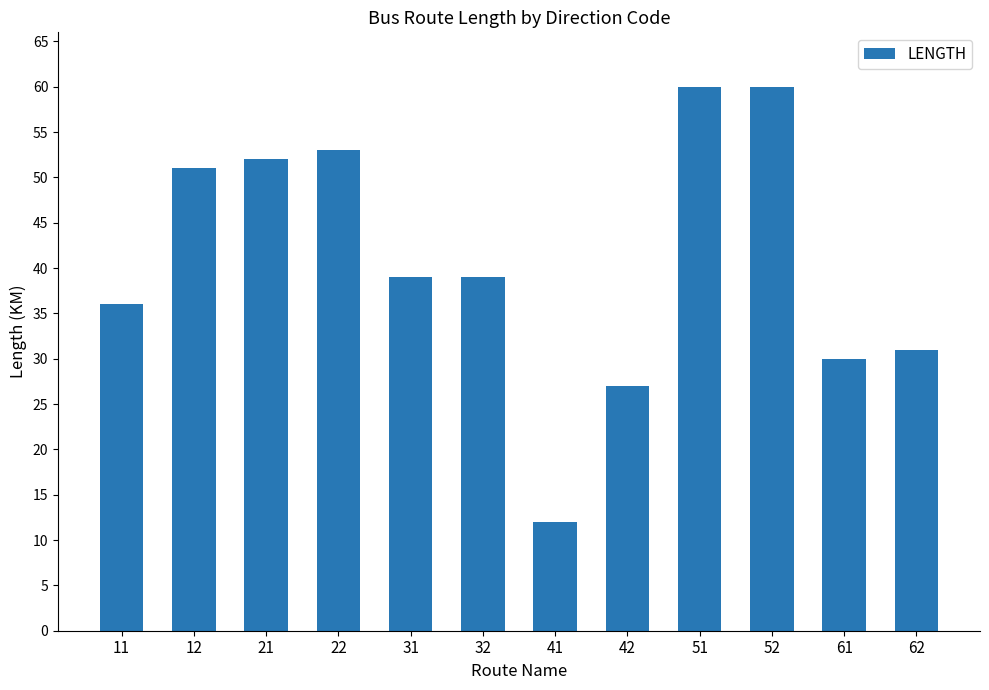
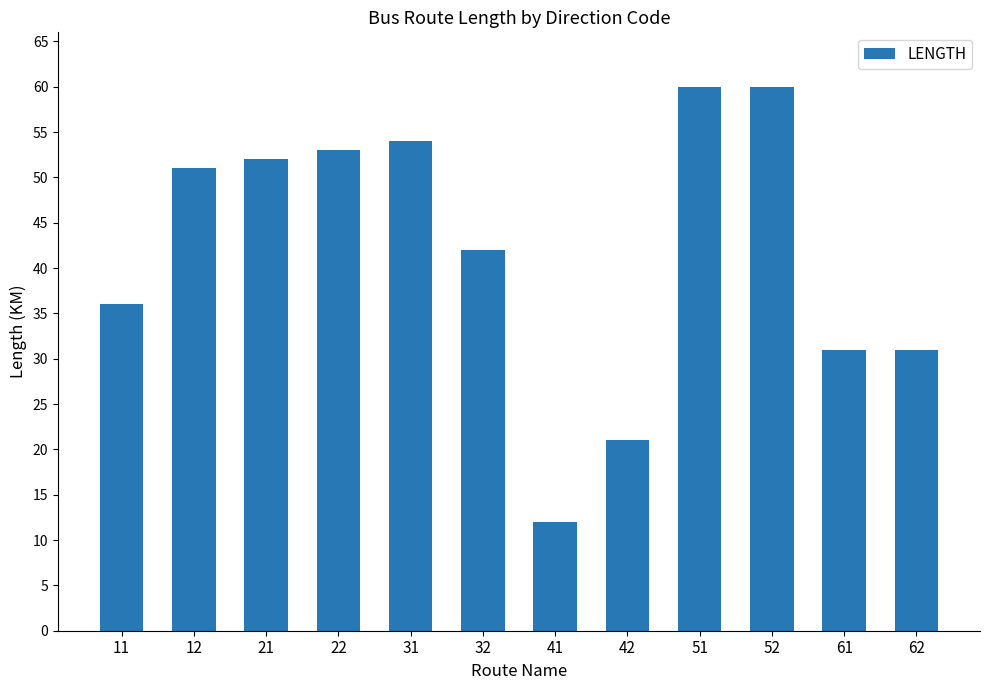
31: 39 -> 54
32: 39 -> 42
42: 27 -> 21
61: 30 -> 31
